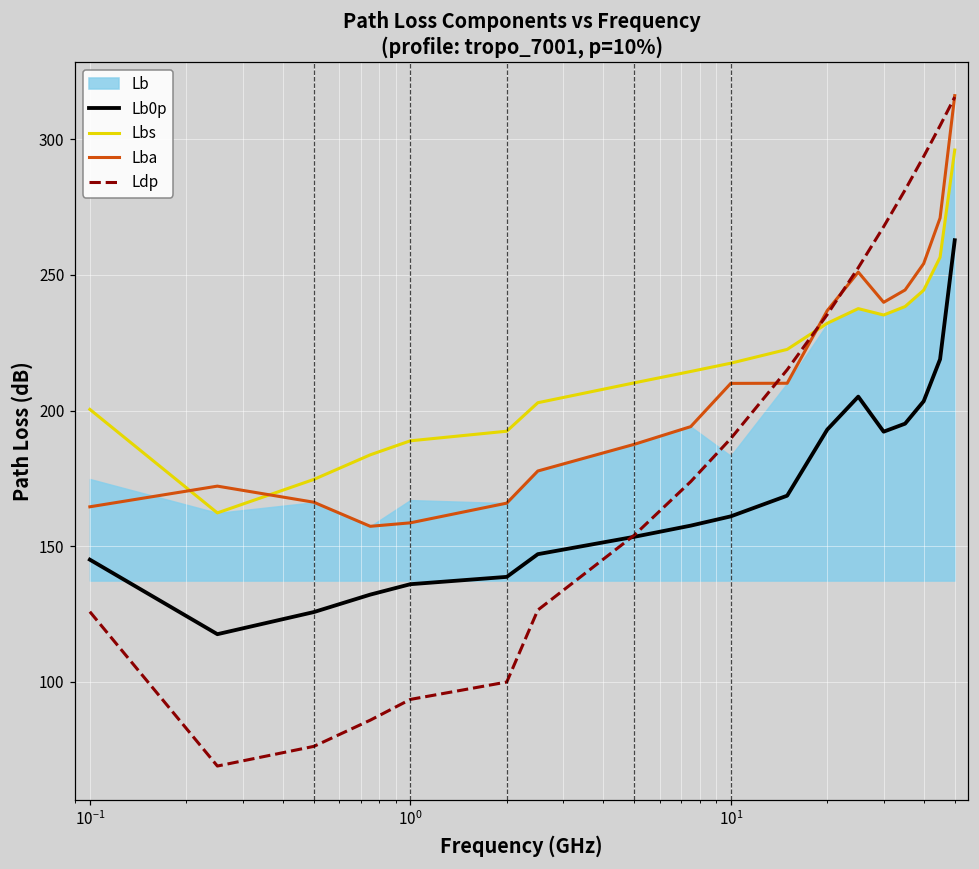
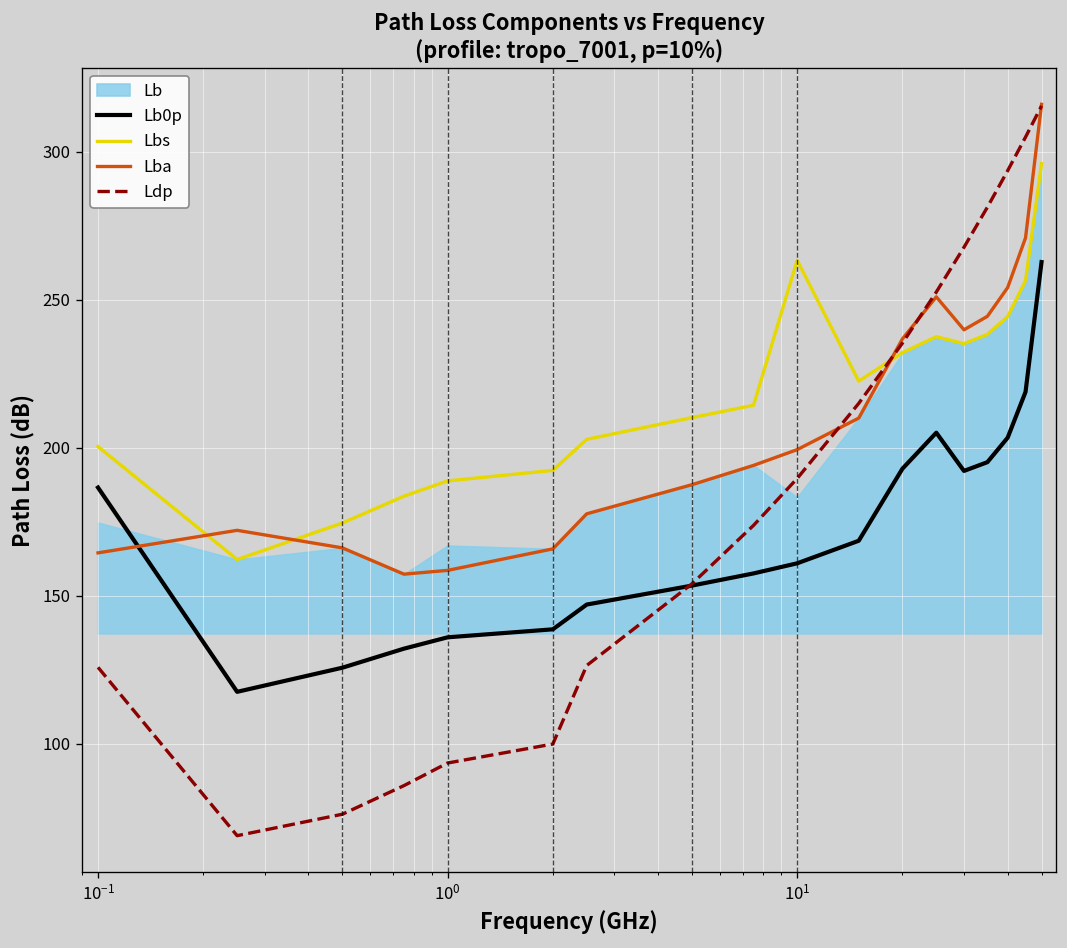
Lb0p, 10^-1: 145 -> 187
Lbs, 10^1: 217 -> 263
Lba, 10^1: 210 -> 199
